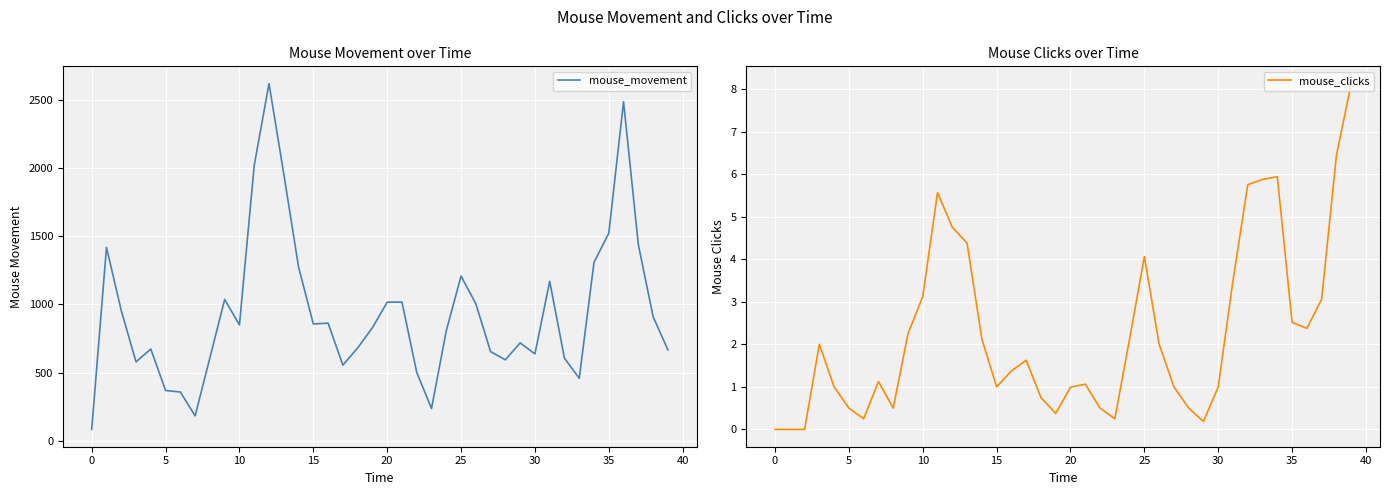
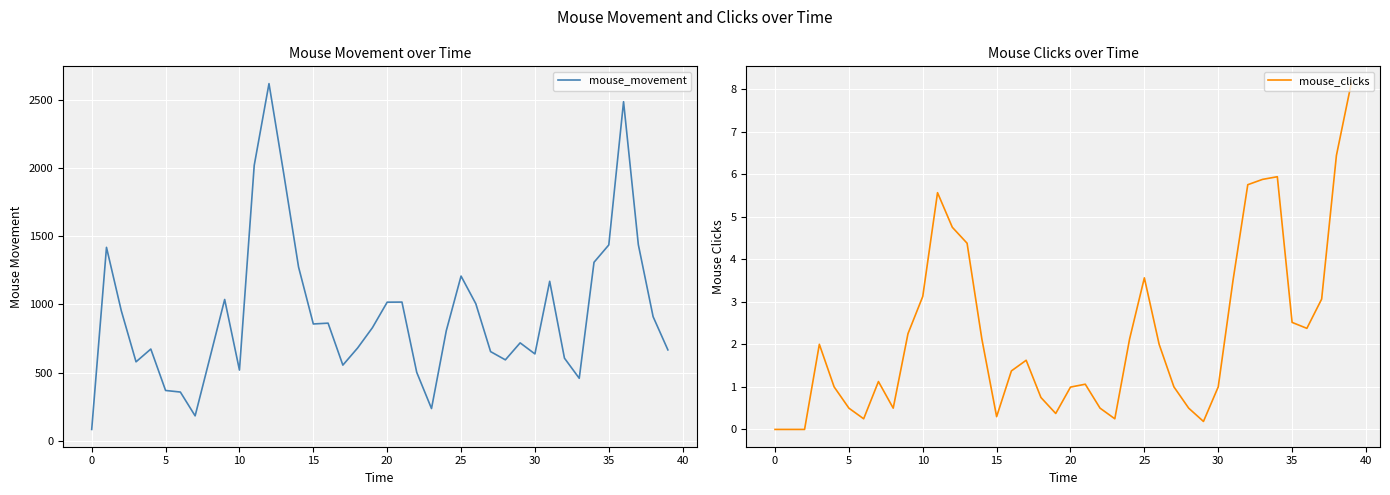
Mouse Movement over Time, 10: 850 -> 520
Mouse Movement over Time, 35: 1520 -> 1440
Mouse Clicks over Time, 15: 1.0 -> 0.3
Mouse Clicks over Time, 25: 4.1 -> 3.6
